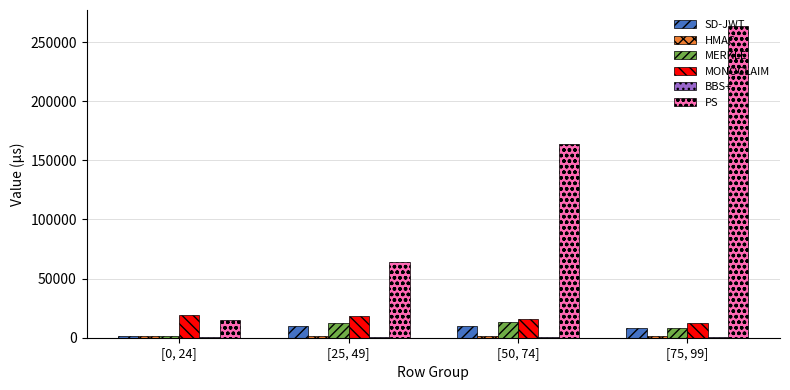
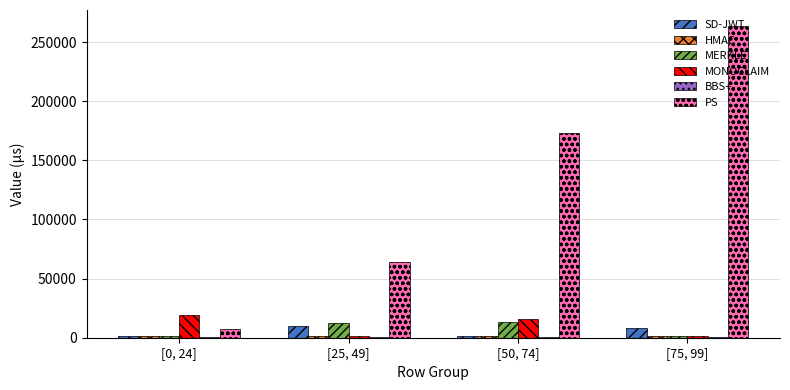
PS, [0, 24]: 15000 -> 7000
MONOCLAIM, [25, 49]: 19000 -> 1000
SD-JWT, [50, 74]: 10000 -> 1000
PS, [50, 74]: 164000 -> 173000
MERKLE, [75, 99]: 8000 -> 1000
MONOCLAIM, [75, 99]: 12000 -> 1000
